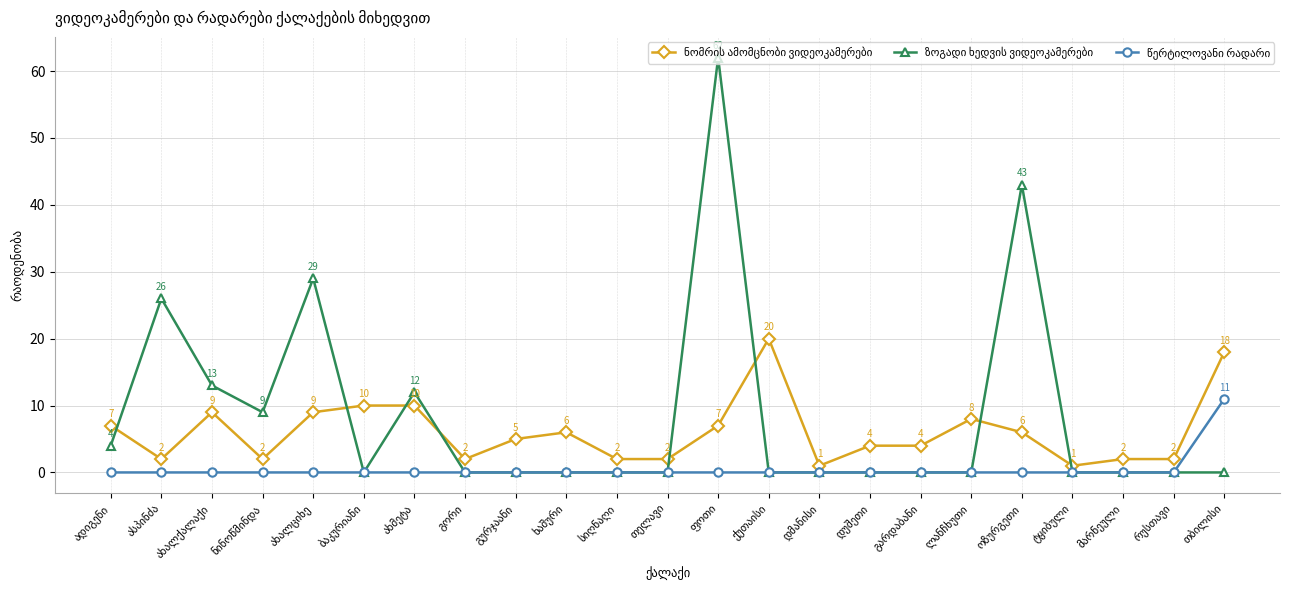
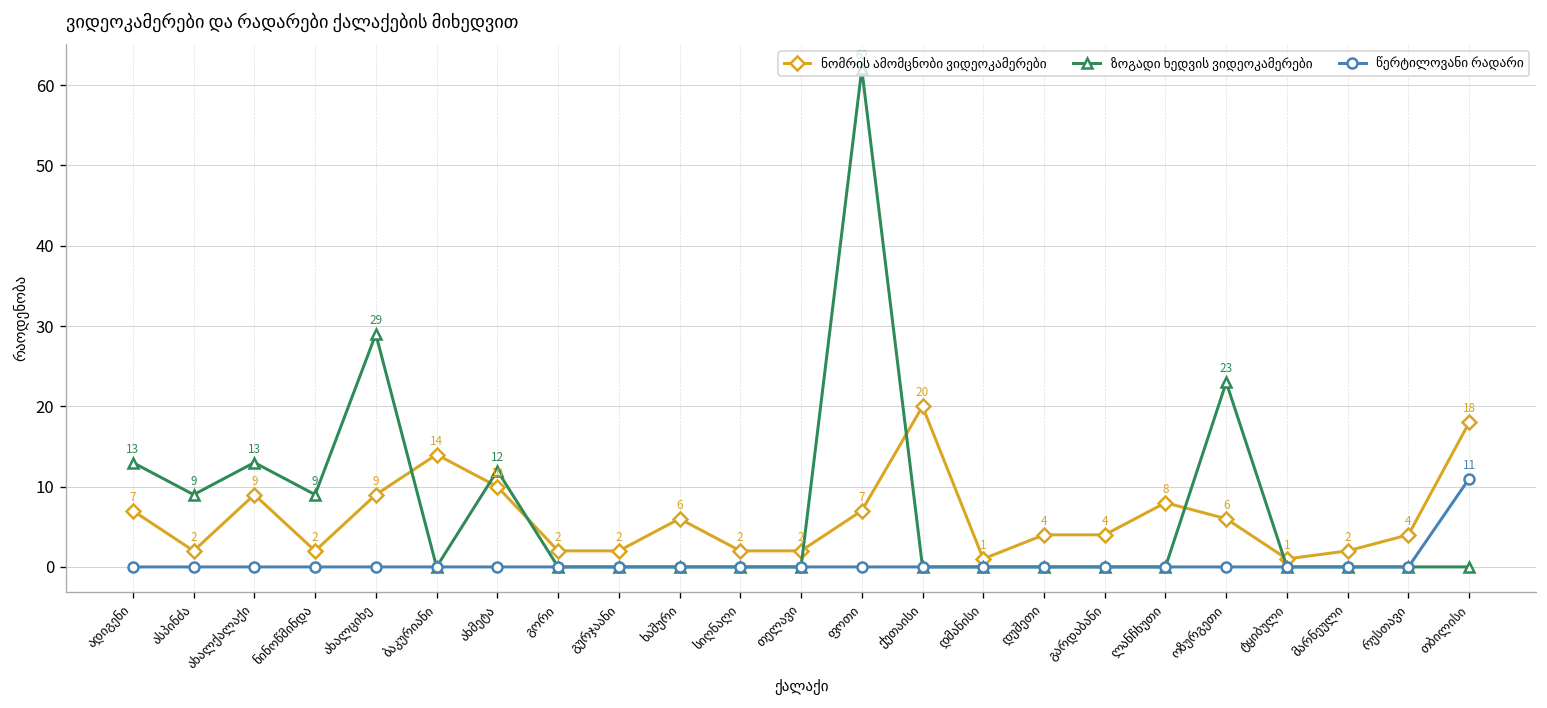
ზოგადი ხედვის ვიდეოკამერები, ადიგენი: 4 -> 13
ზოგადი ხედვის ვიდეოკამერები, ასპინძა: 26 -> 9
ნომრის ამომცნობი ვიდეოკამერები, ბაკურიანი: 10 -> 14
ნომრის ამომცნობი ვიდეოკამერები, გურჯაანი: 5 -> 2
ზოგადი ხედვის ვიდეოკამერები, ოზურგეთი: 43 -> 23
ნომრის ამომცნობი ვიდეოკამერები, რუსთავი: 2 -> 4
